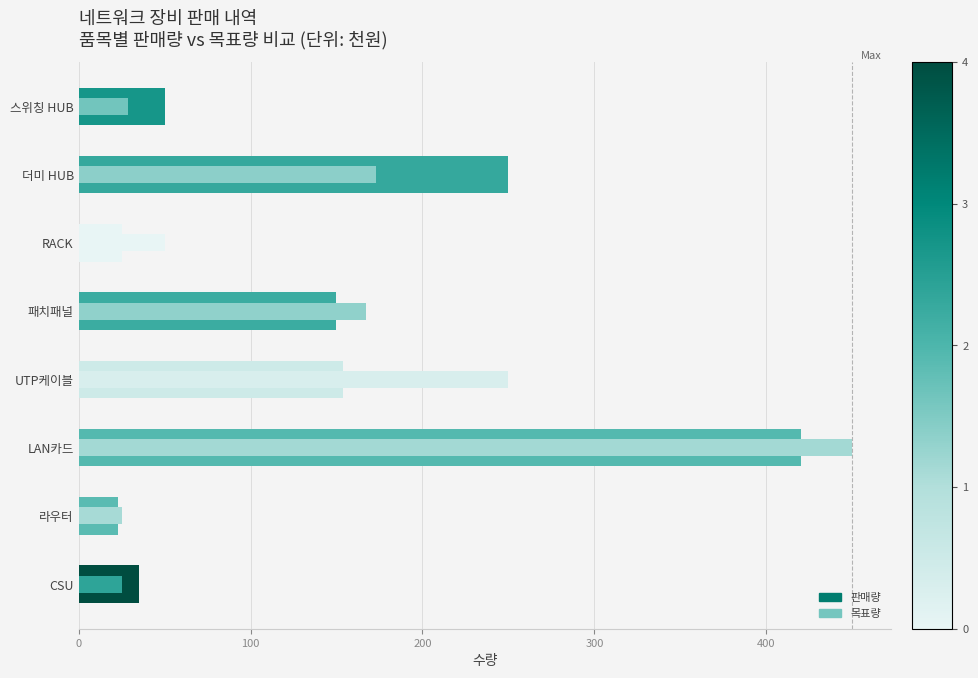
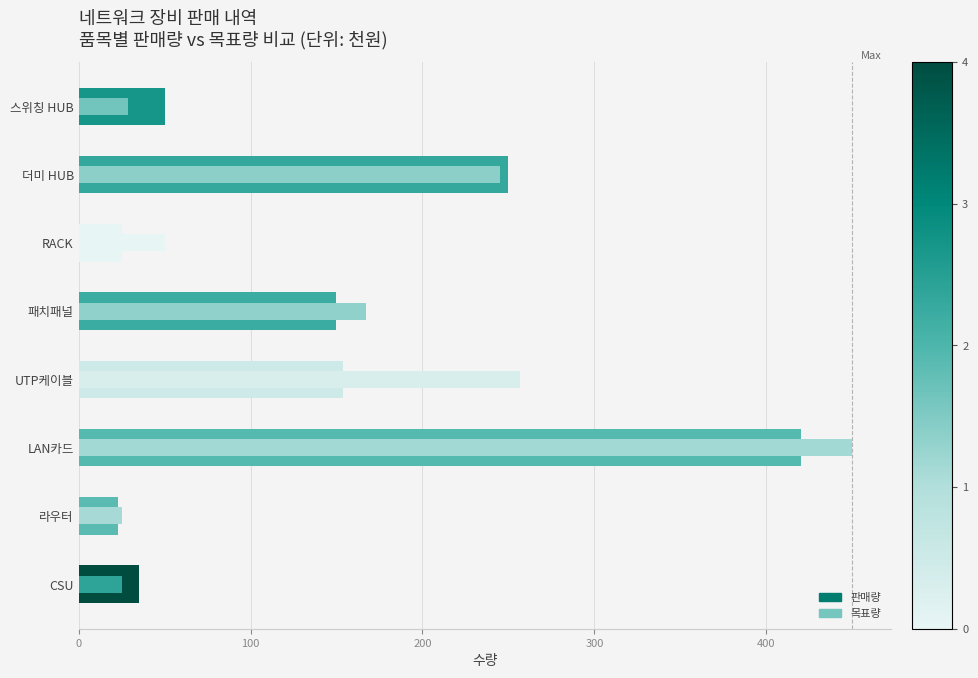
목표량, 더미 HUB: 173 -> 245
목표량, UTP케이블: 250 -> 257
